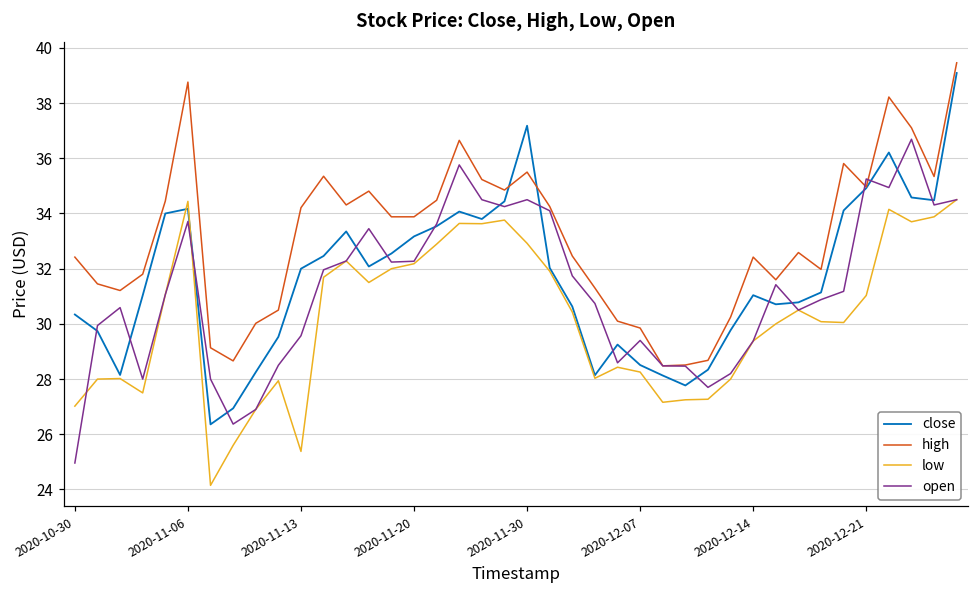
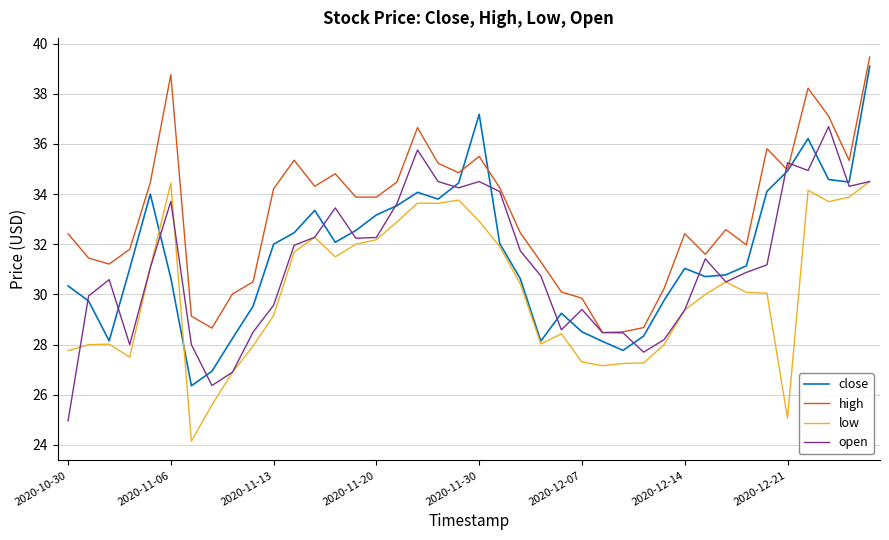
low, 2020-10-30: 27.0 -> 27.8
close, 2020-11-06: 34.2 -> 30.7
low, 2020-11-13: 25.4 -> 29.2
low, 2020-12-07: 28.3 -> 27.3
low, 2020-12-21: 31.0 -> 25.1
